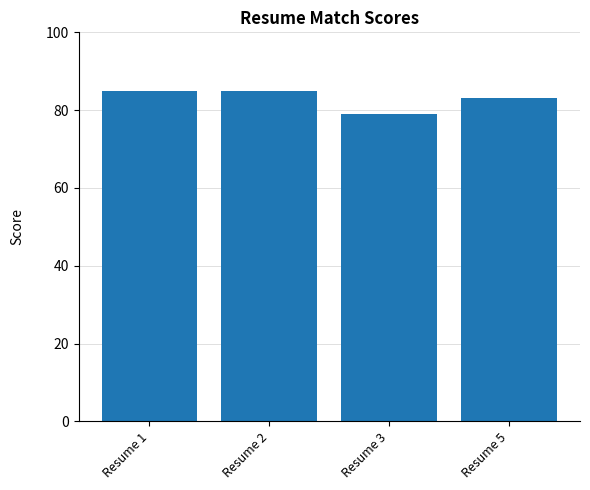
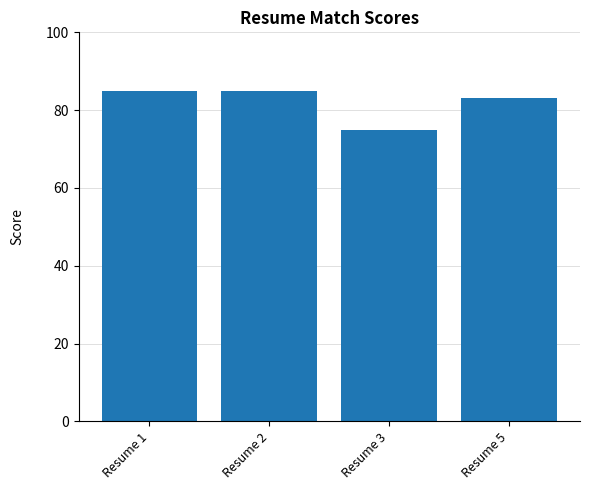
Resume 3: 79 -> 75
